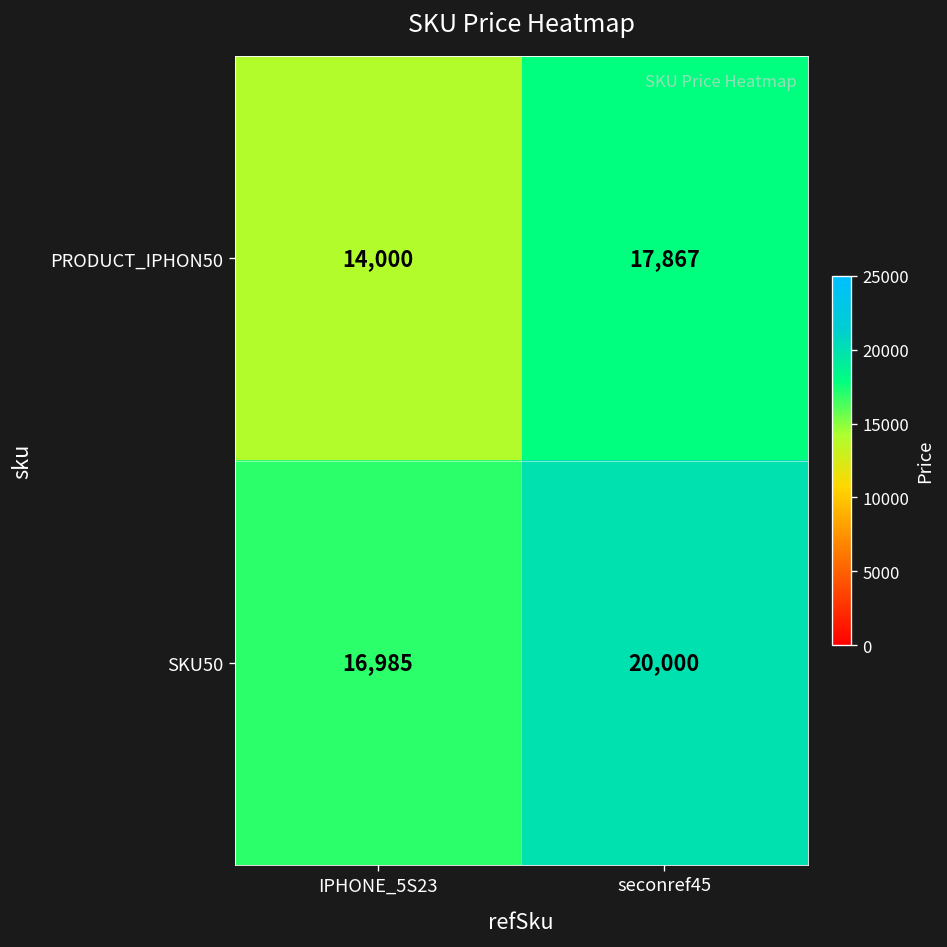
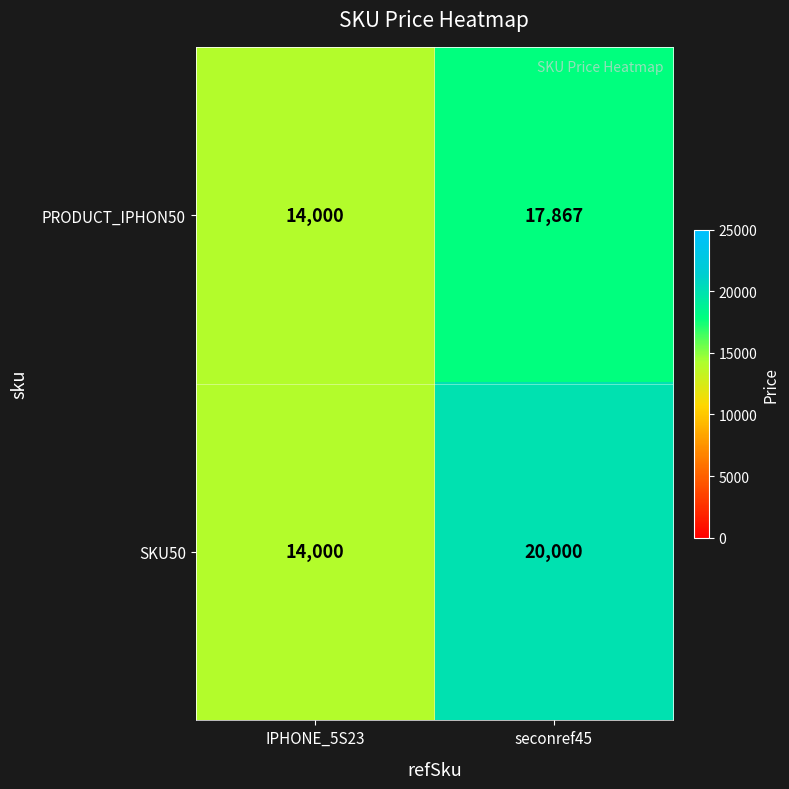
SKU50, IPHONE_5S23: 16,985 -> 14,000
